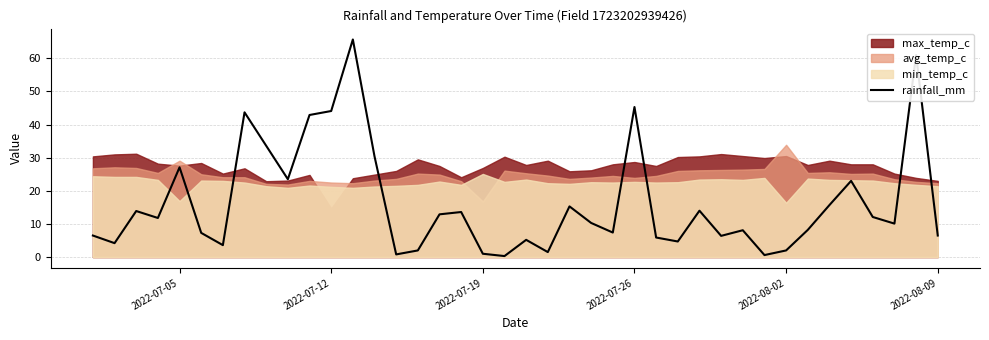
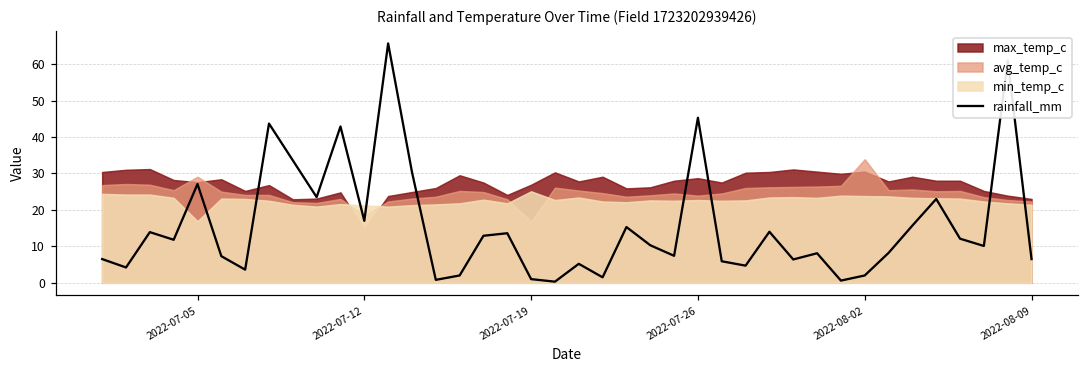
rainfall_mm, 2022-07-12: 44 -> 17
avg_temp_c, 2022-07-12: 23 -> 18
min_temp_c, 2022-08-02: 16 -> 24
